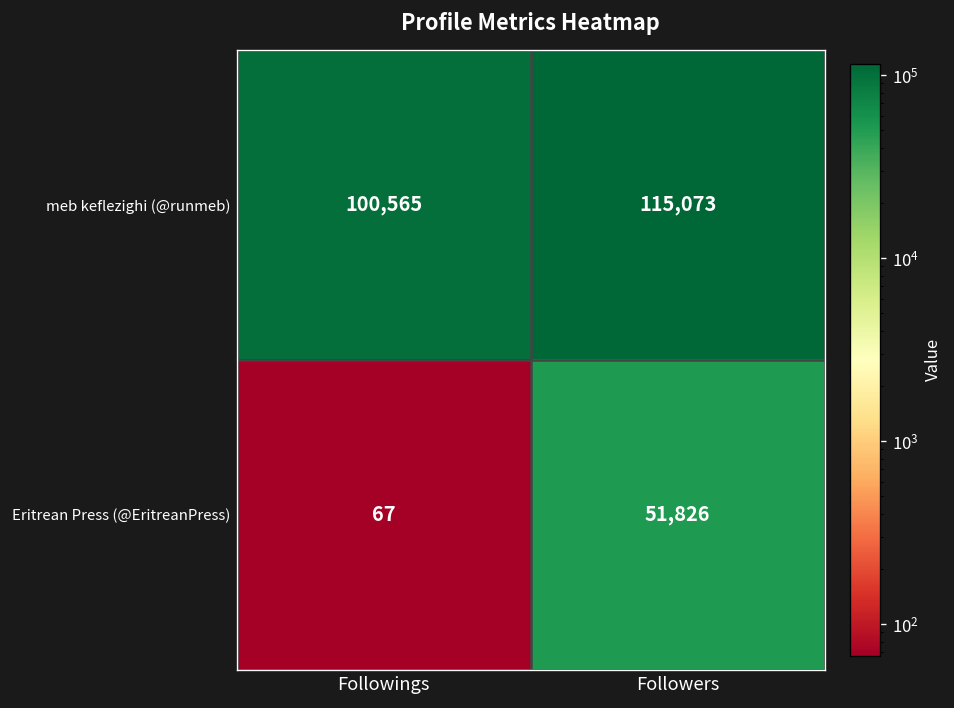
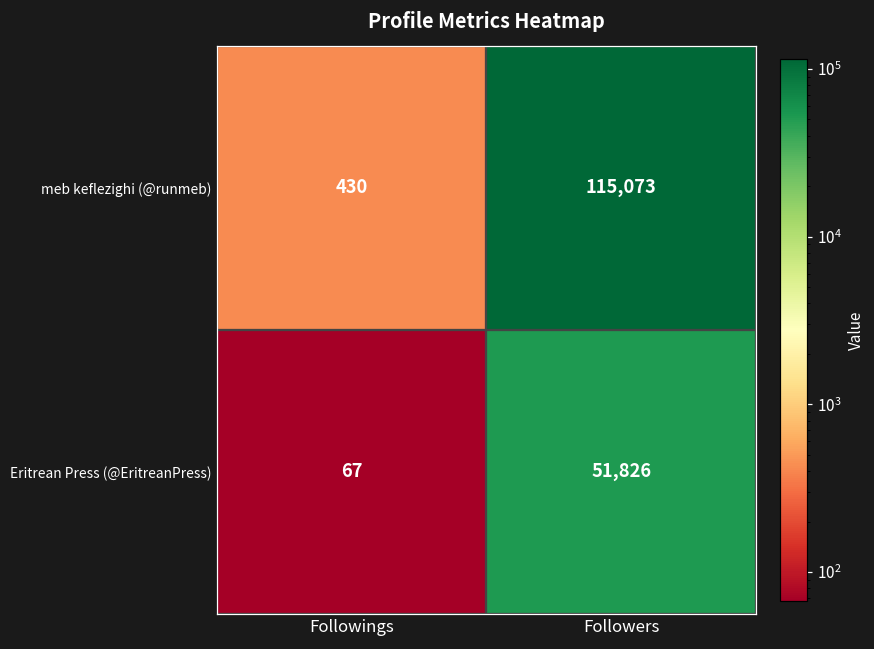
meb keflezighi (@runmeb), Followings: 100,565 -> 430
